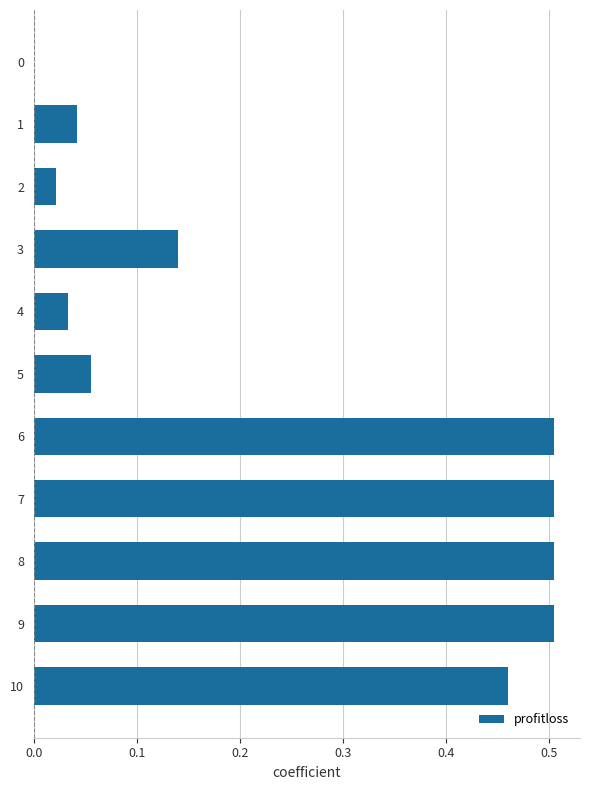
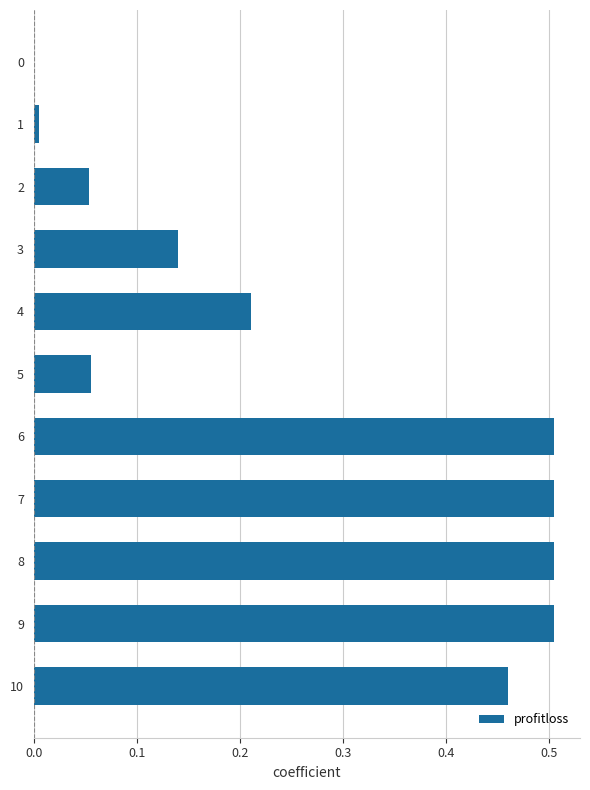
1: 0.042 -> 0.005
2: 0.022 -> 0.054
4: 0.033 -> 0.210
